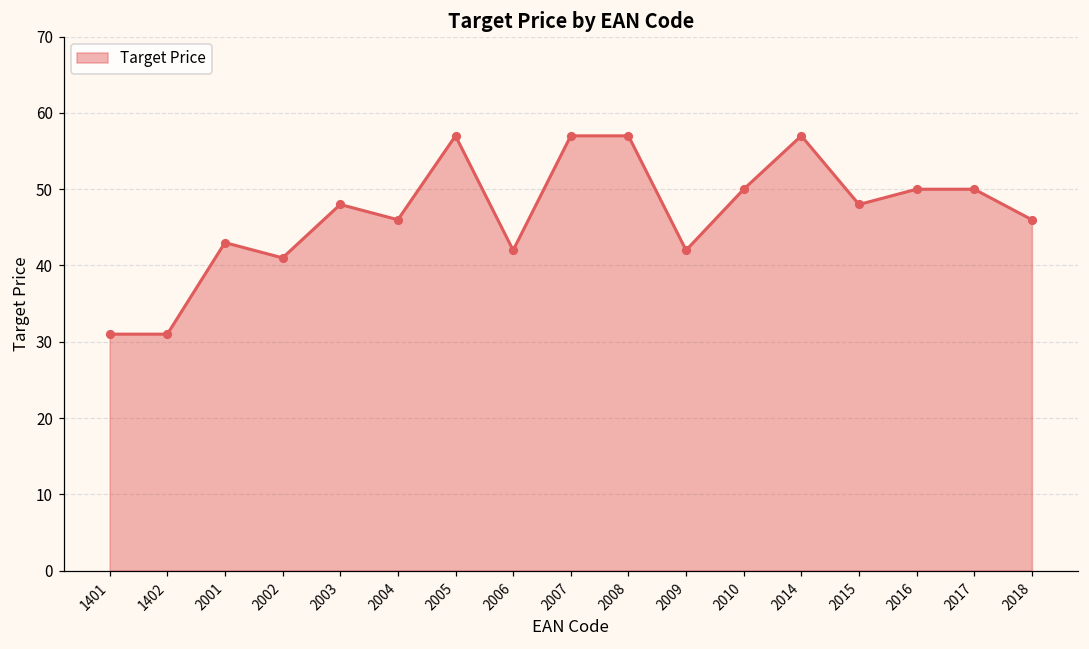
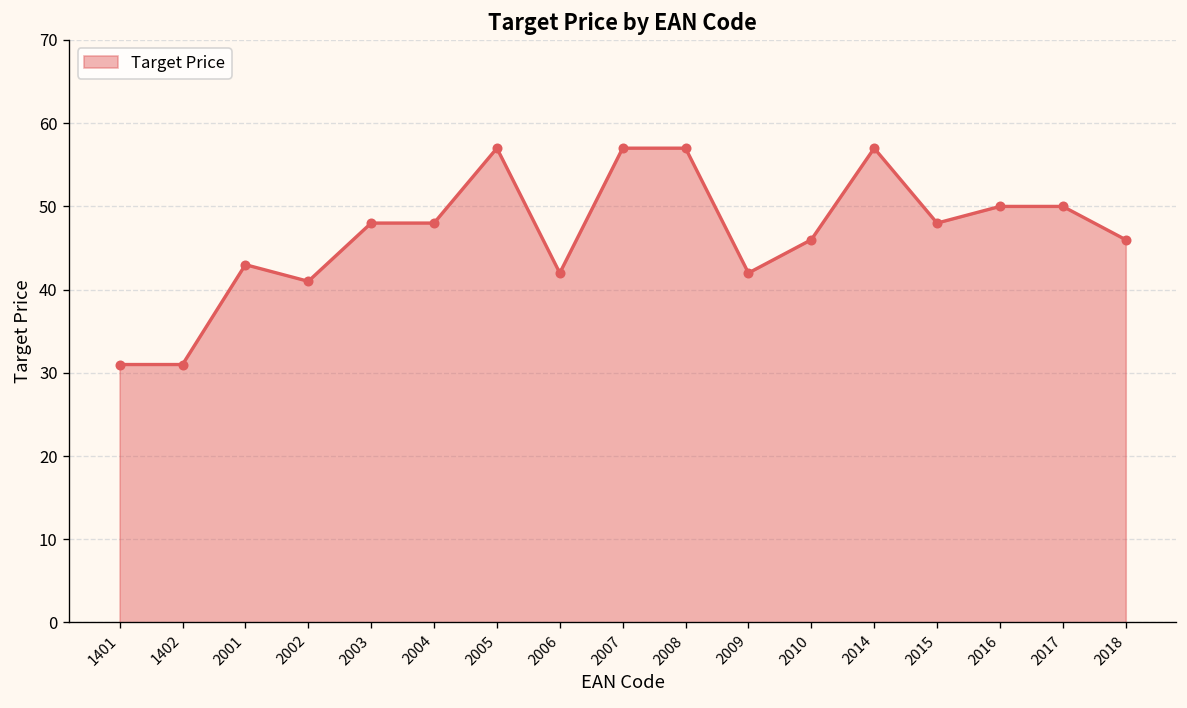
2004: 46 -> 48
2010: 50 -> 46
